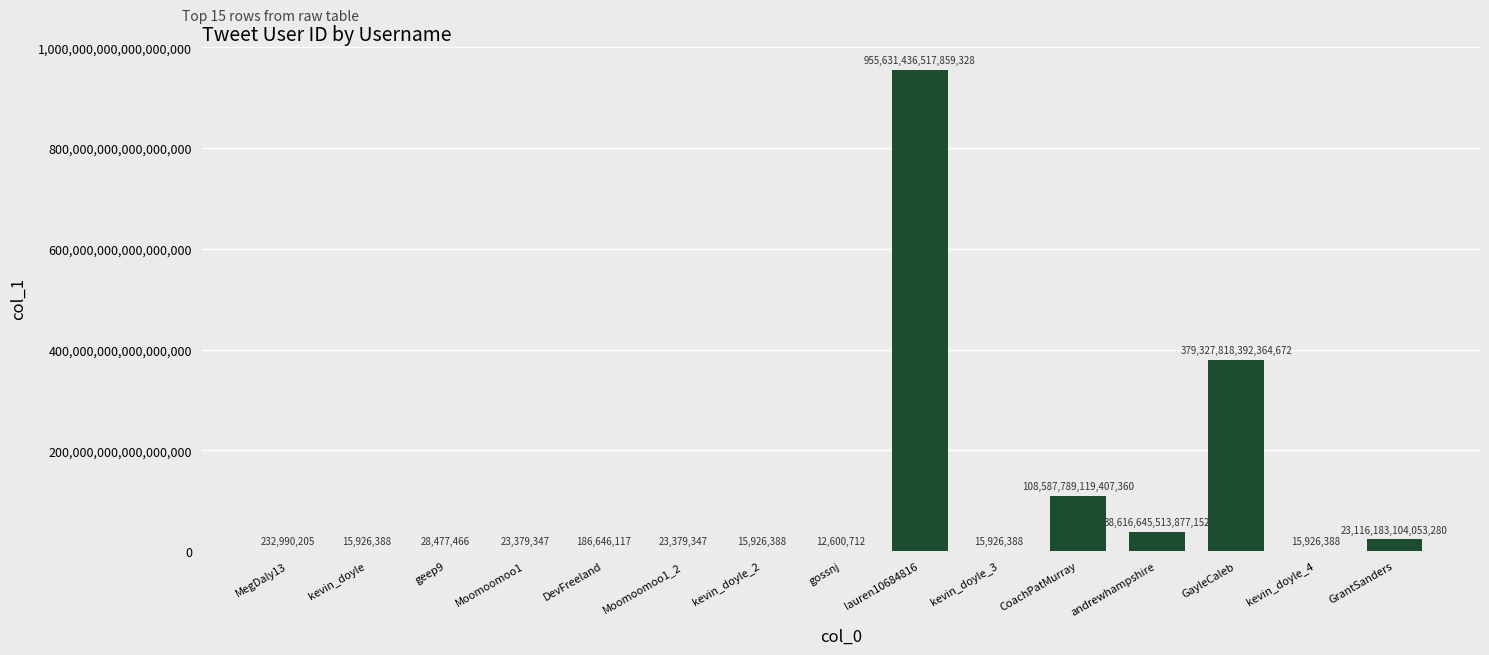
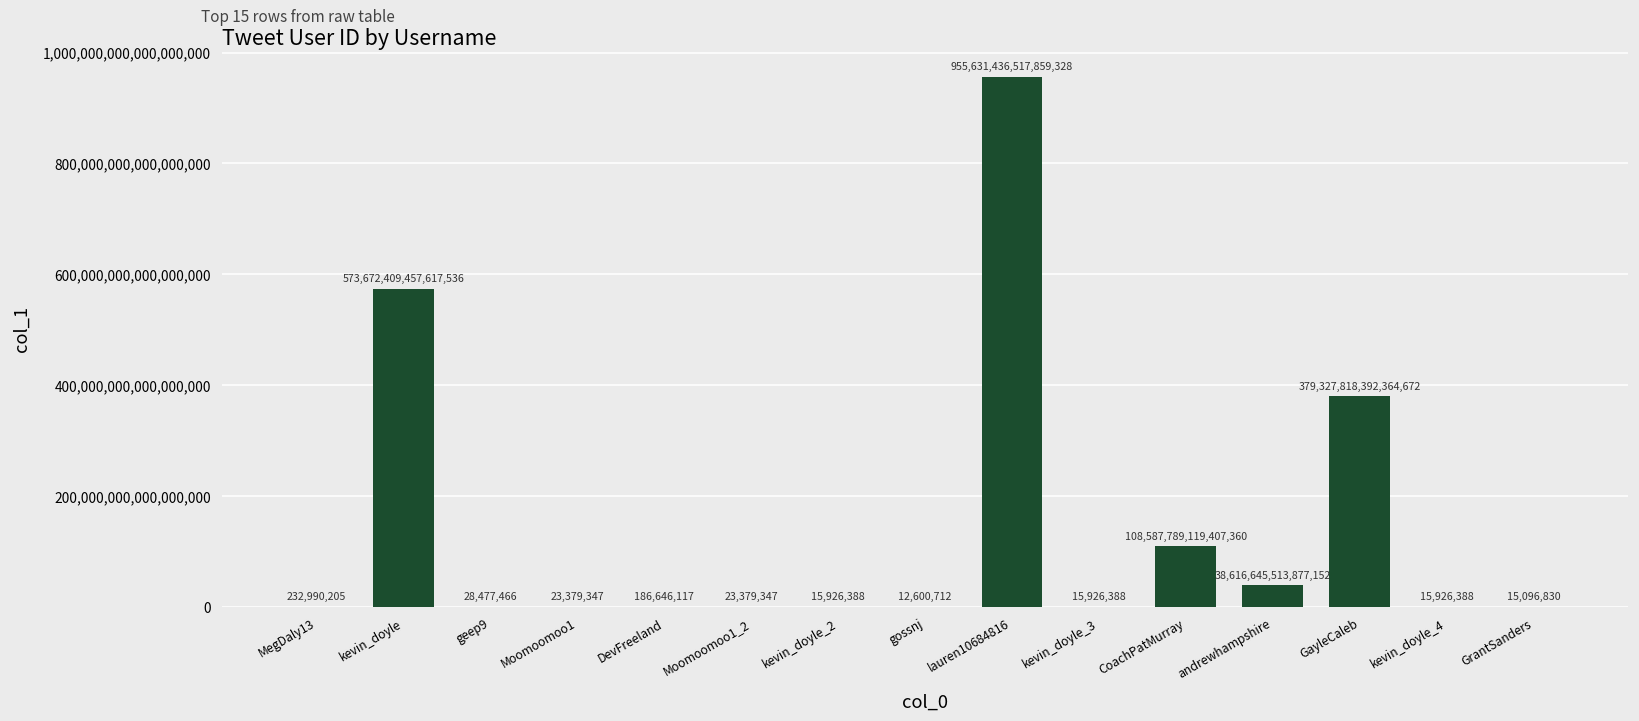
kevin_doyle: 15,926,388 -> 573,672,409,457,617,536
GrantSanders: 23,116,183,104,053,280 -> 15,096,830
